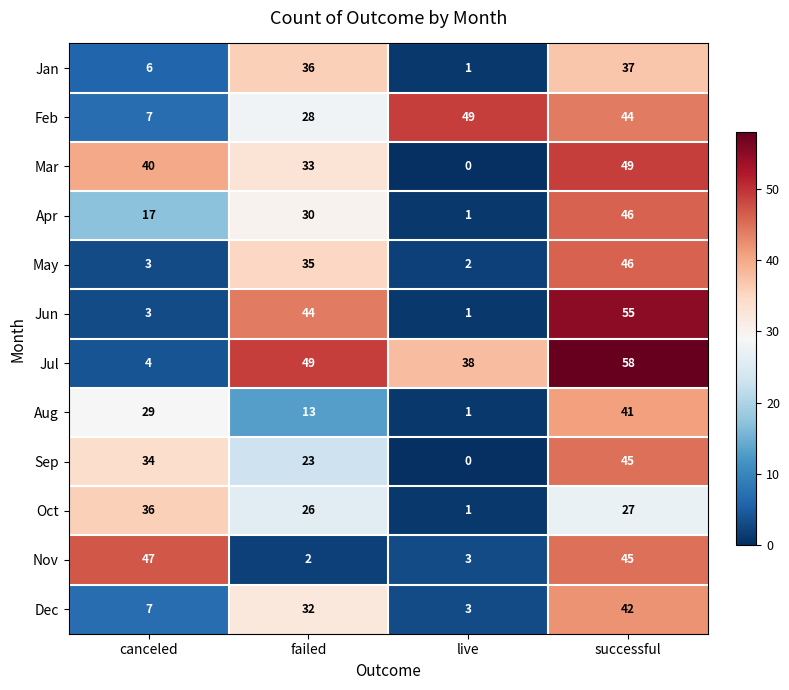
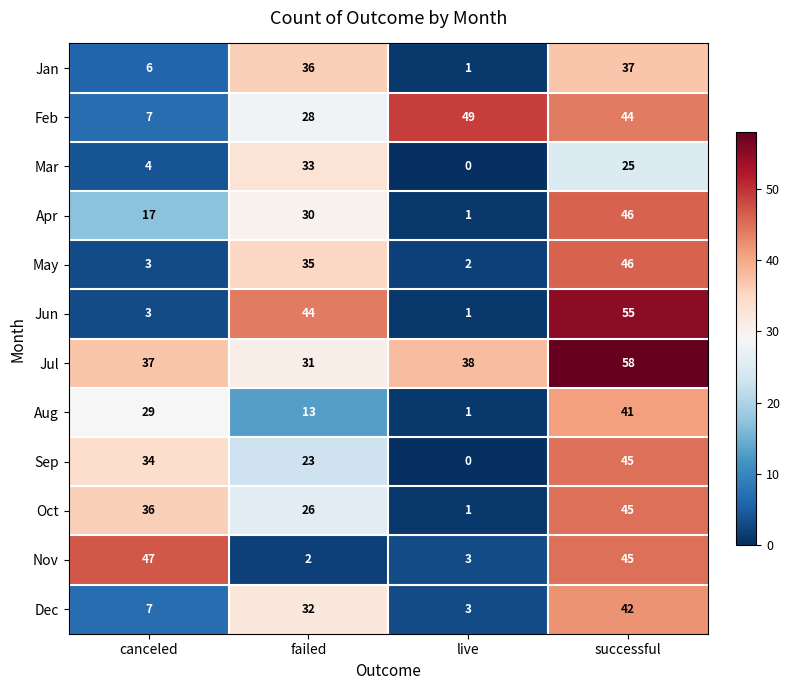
Mar, canceled: 40 -> 4
Mar, successful: 49 -> 25
Jul, canceled: 4 -> 37
Jul, failed: 49 -> 31
Oct, successful: 27 -> 45
